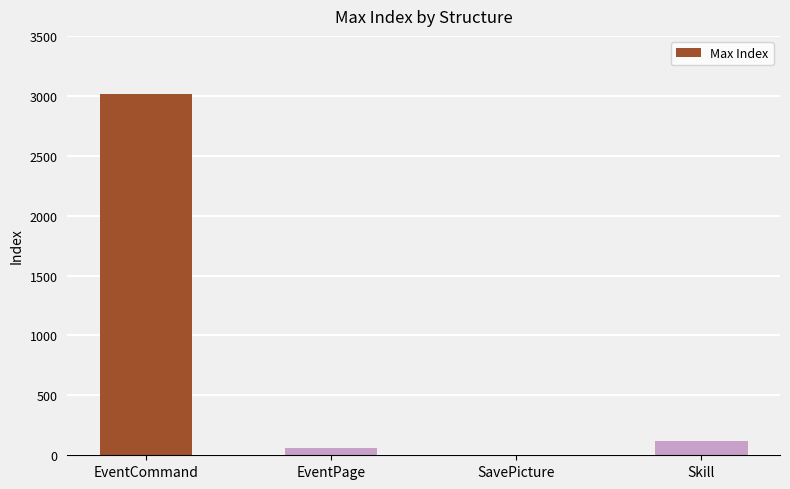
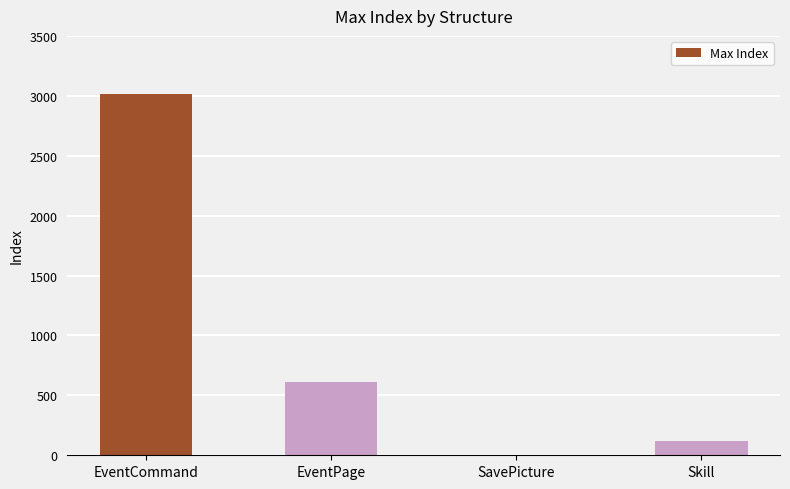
EventPage: 60 -> 610
